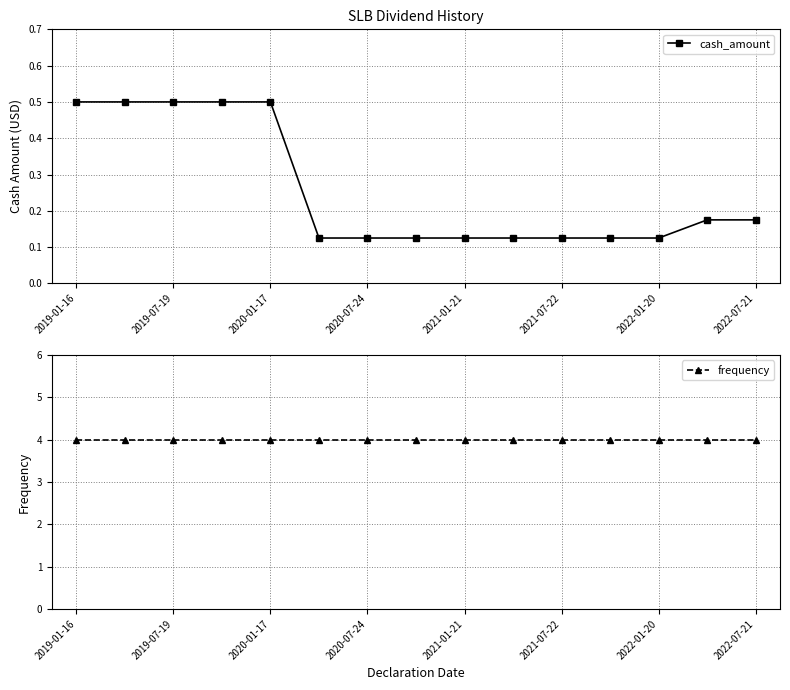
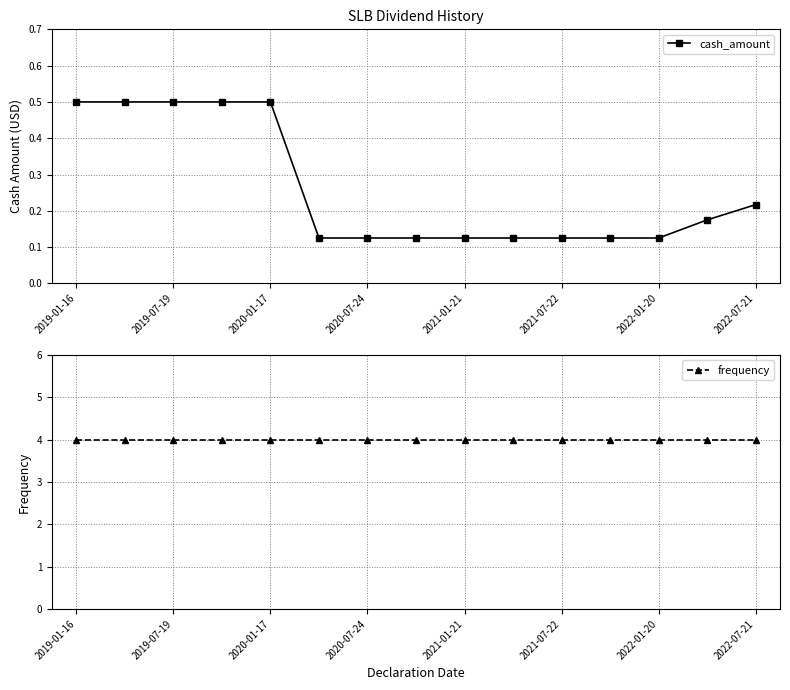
SLB Dividend History, 2022-07-21: 0.18 -> 0.22
